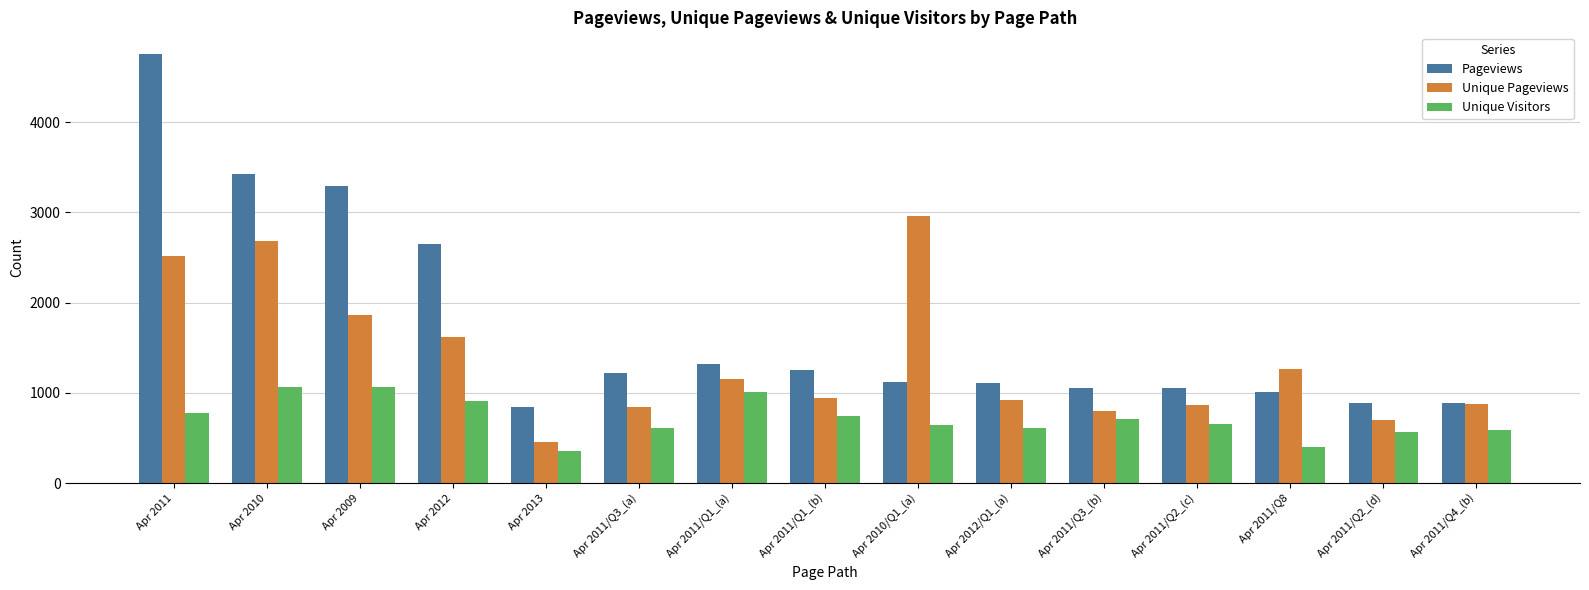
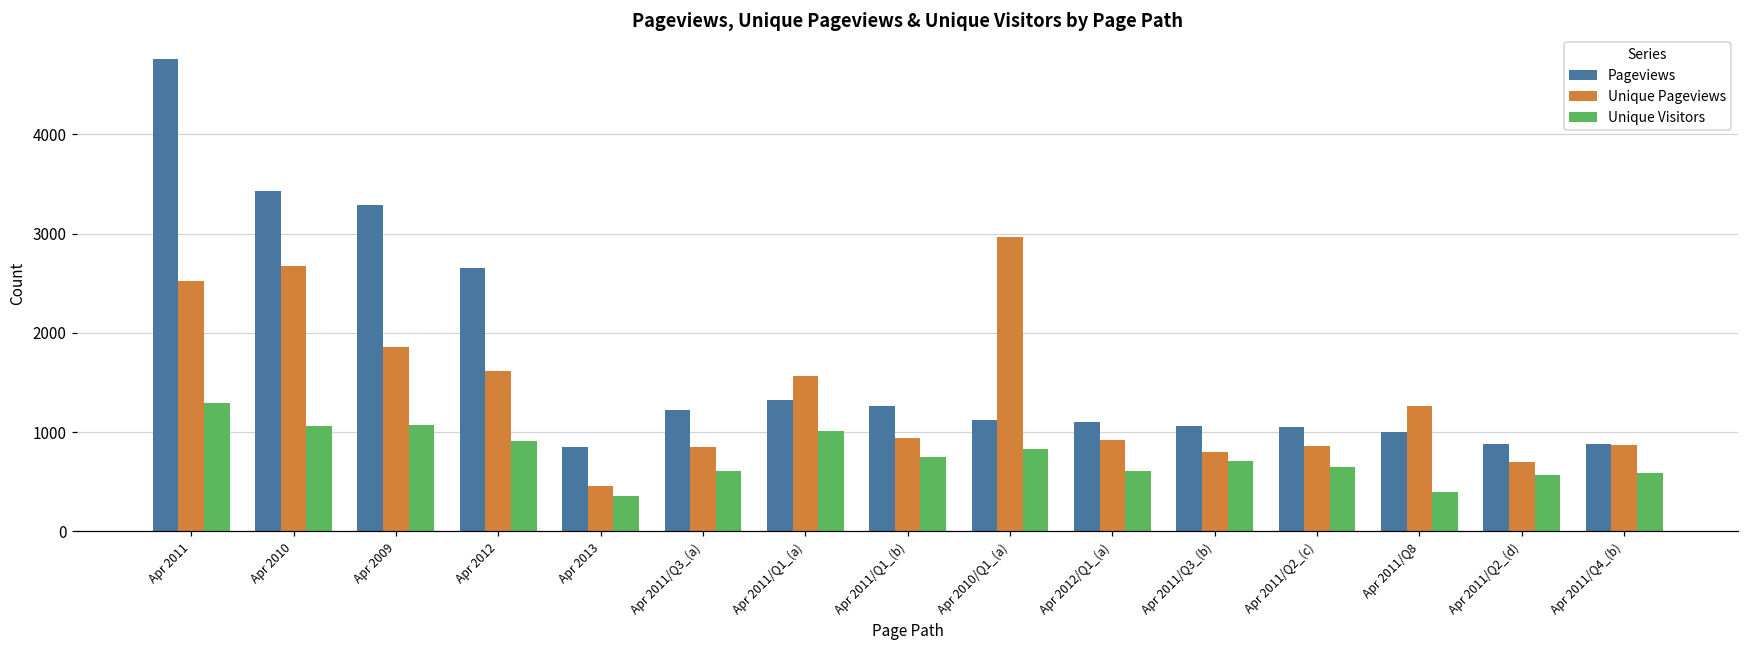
Unique Visitors, Apr 2011: 800 -> 1300
Unique Pageviews, Apr 2011/Q1_(a): 1200 -> 1600
Unique Visitors, Apr 2010/Q1_(a): 600 -> 800
